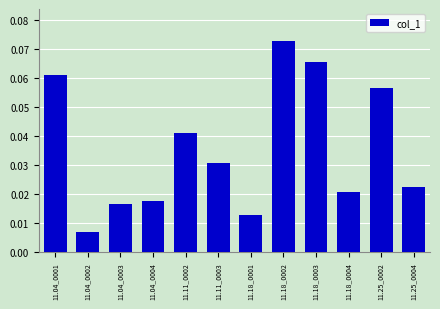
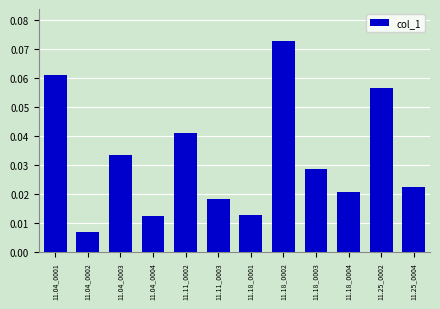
11.04_0003: 0.017 -> 0.034
11.04_0004: 0.018 -> 0.013
11.11_0003: 0.031 -> 0.018
11.18_0003: 0.066 -> 0.029
